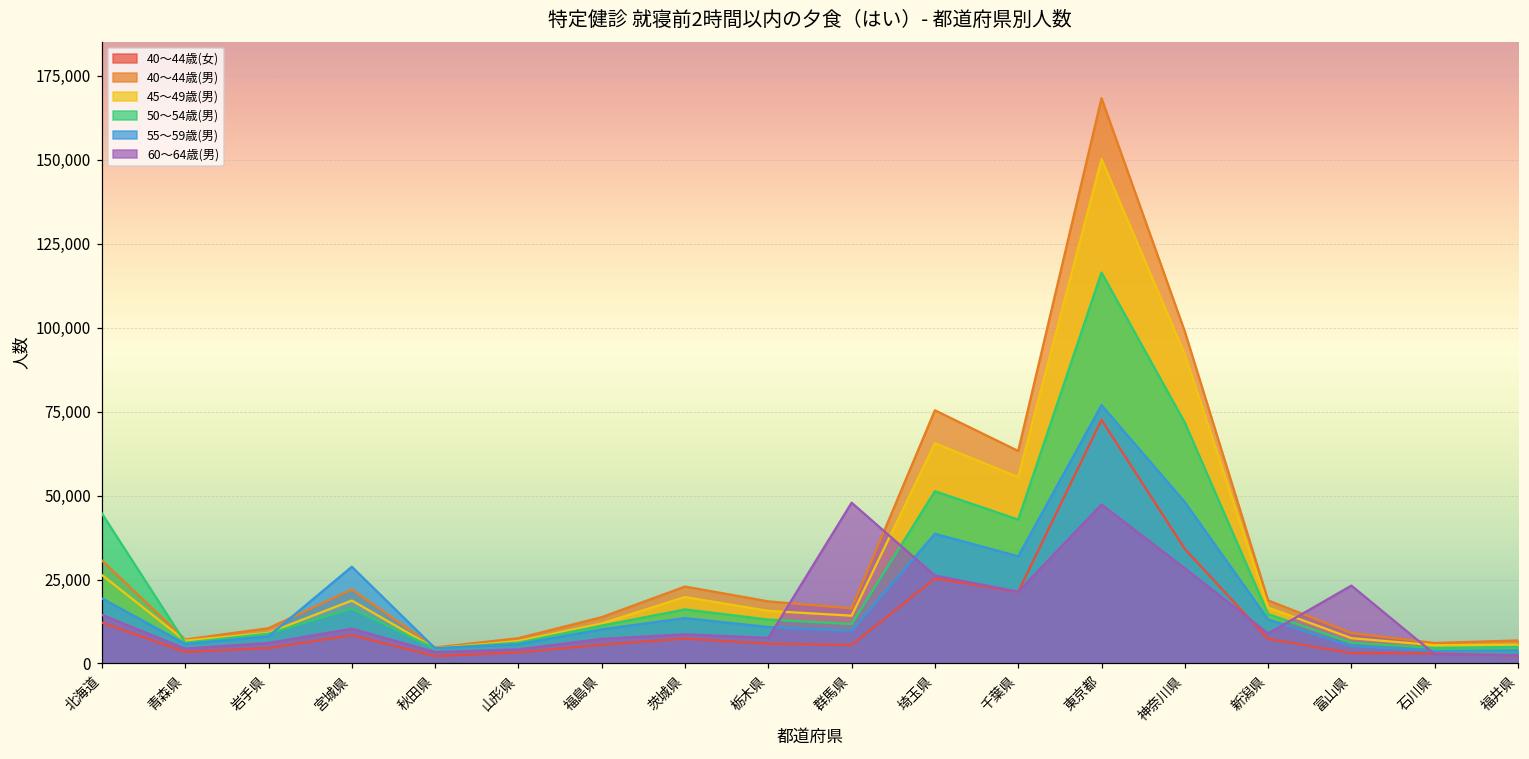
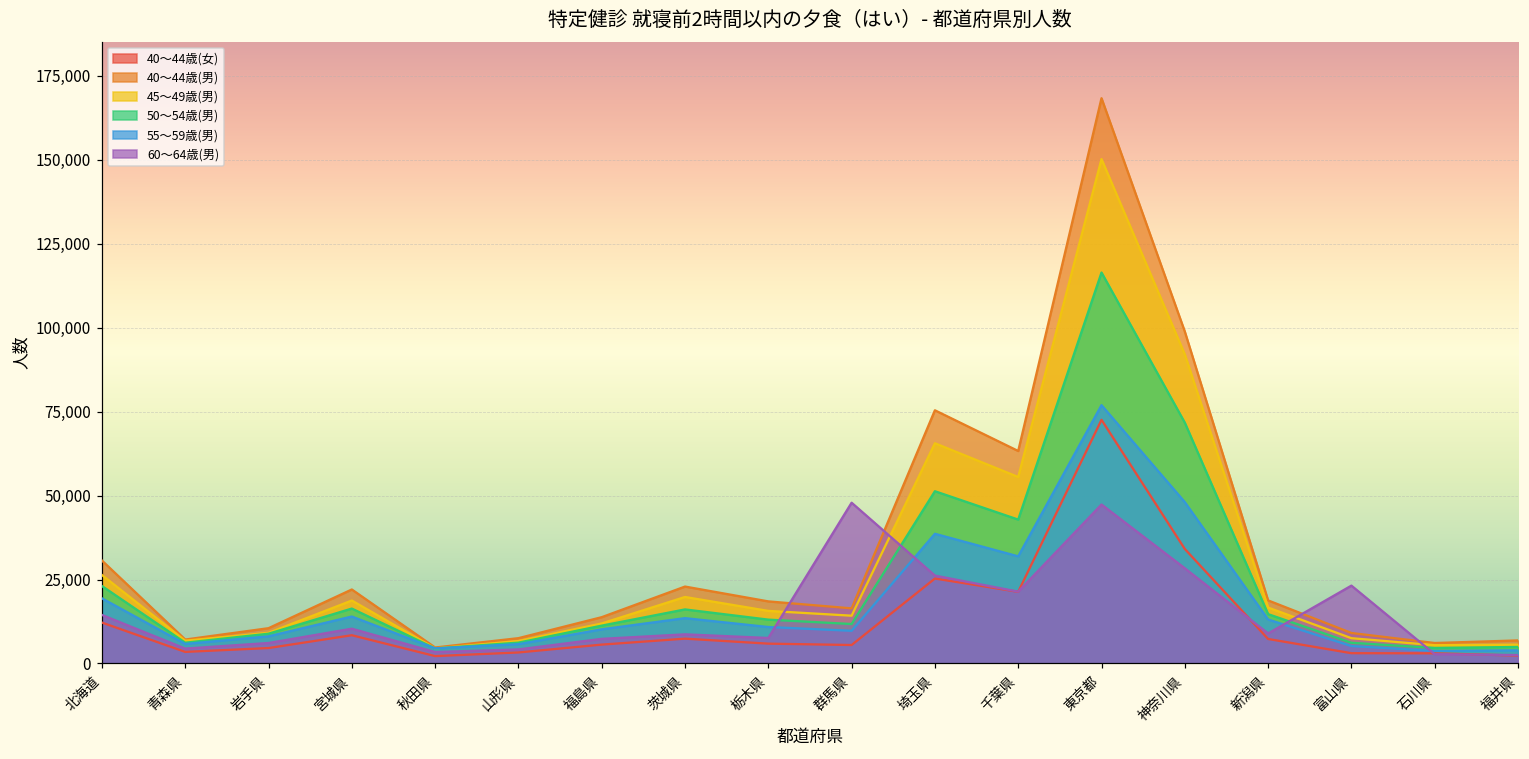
50～54歳(男), 北海道: 45,000 -> 23,000
55～59歳(男), 宮城県: 29,000 -> 14,000
